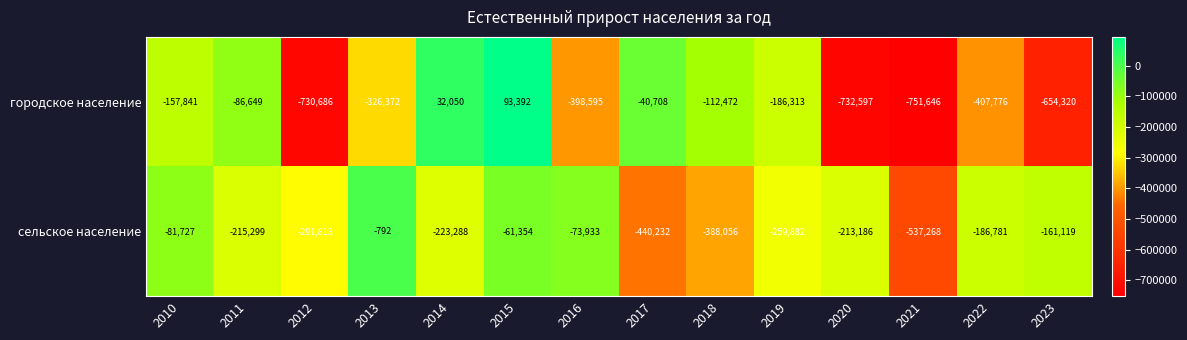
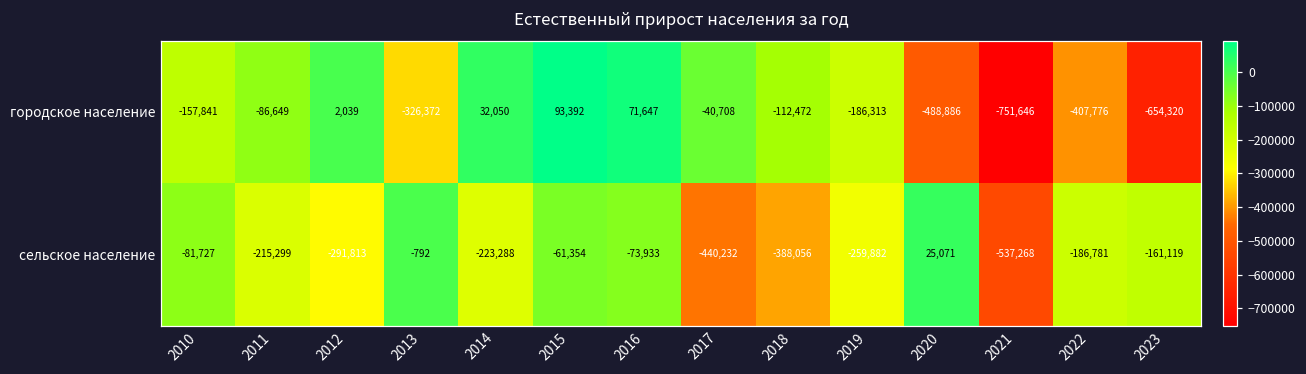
городское население, 2012: -730,686 -> 2,039
городское население, 2016: -398,595 -> 71,647
городское население, 2020: -732,597 -> -488,886
сельское население, 2020: -213,186 -> 25,071
